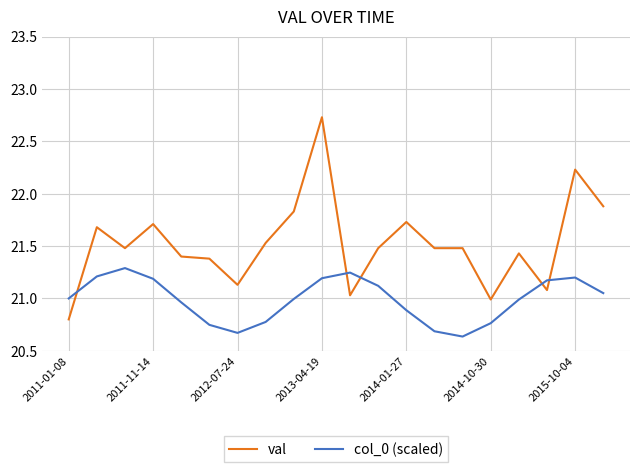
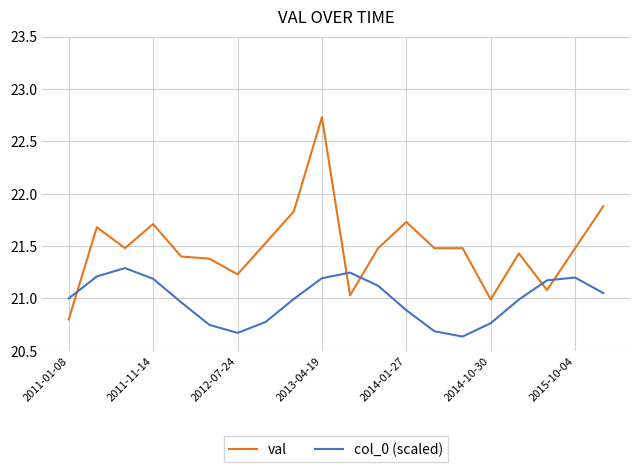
val, 2012-07-24: 21.13 -> 21.23
val, 2015-10-04: 22.23 -> 21.48
